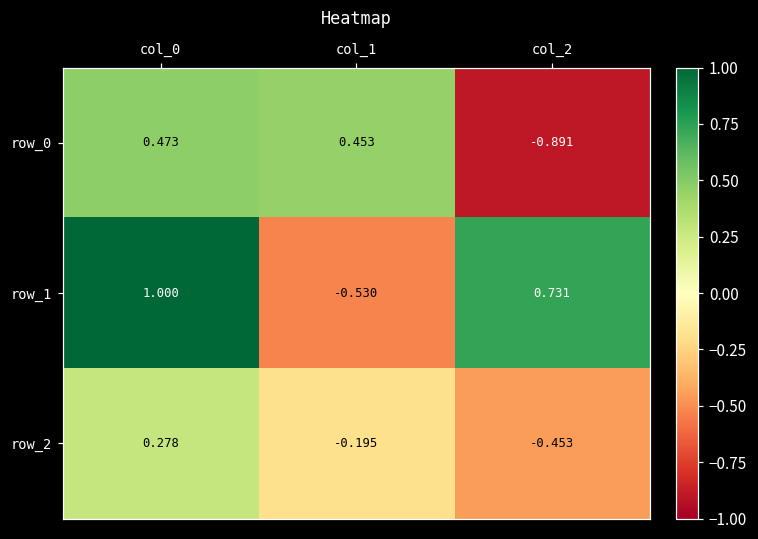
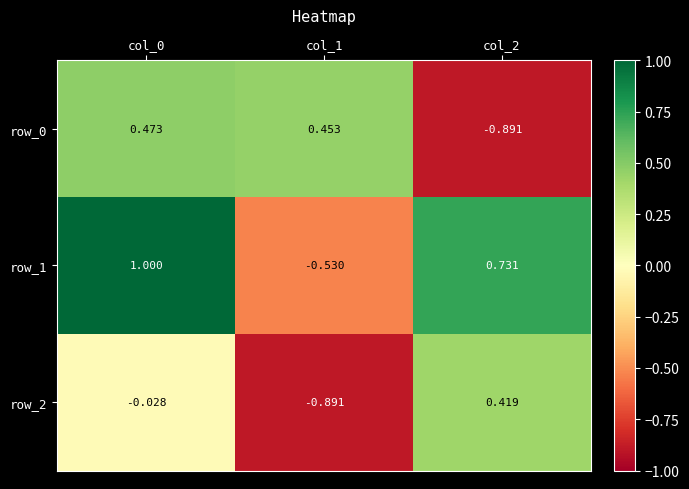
row_2, col_0: 0.278 -> -0.028
row_2, col_1: -0.195 -> -0.891
row_2, col_2: -0.453 -> 0.419
